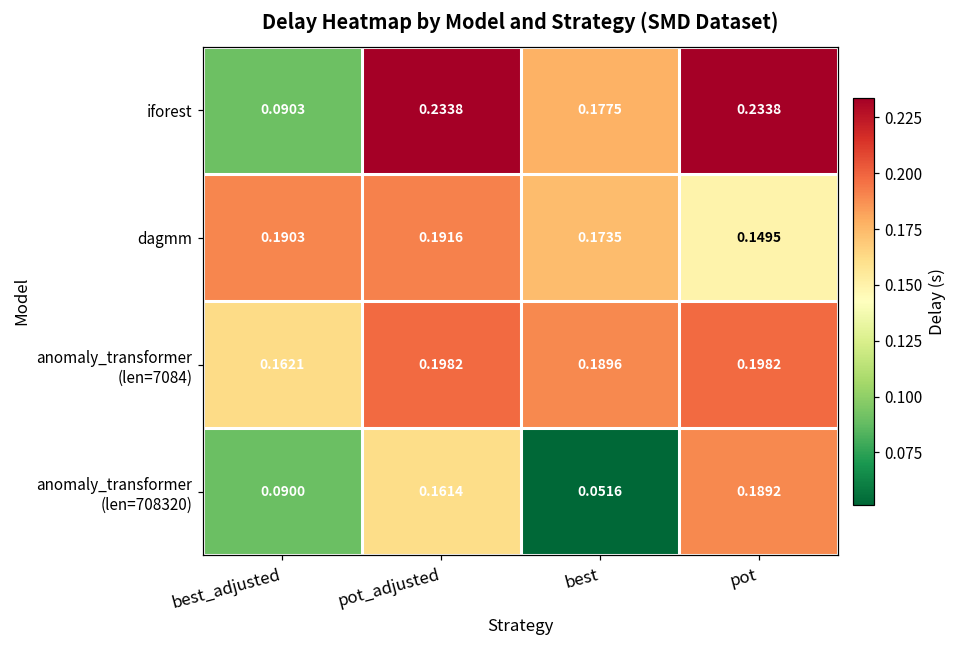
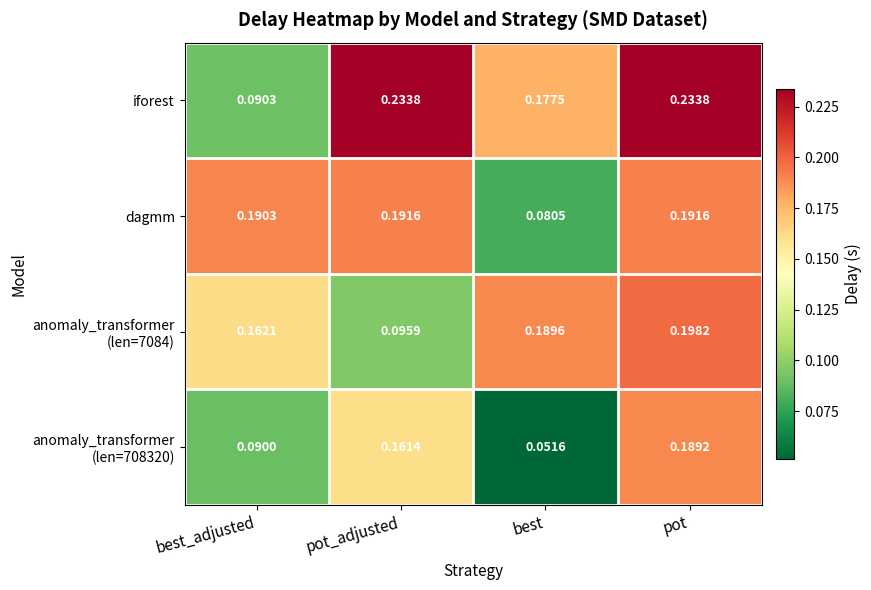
dagmm, best: 0.1735 -> 0.0805
dagmm, pot: 0.1495 -> 0.1916
anomaly_transformer (len=7084), pot_adjusted: 0.1982 -> 0.0959
